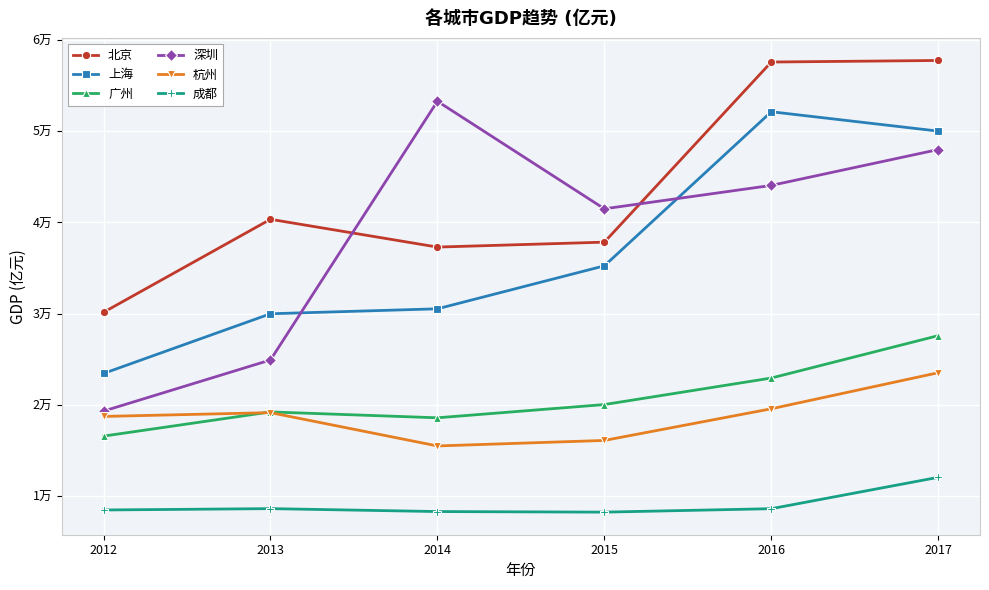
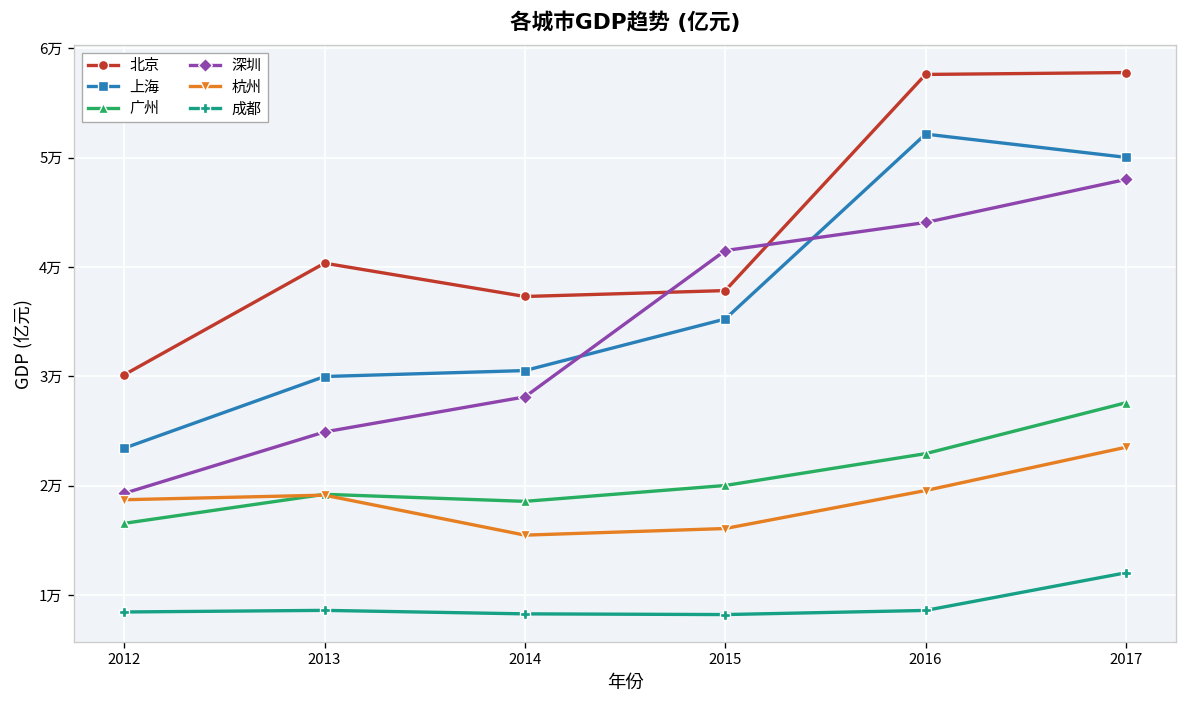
深圳, 2014: 5.3万 -> 2.8万
